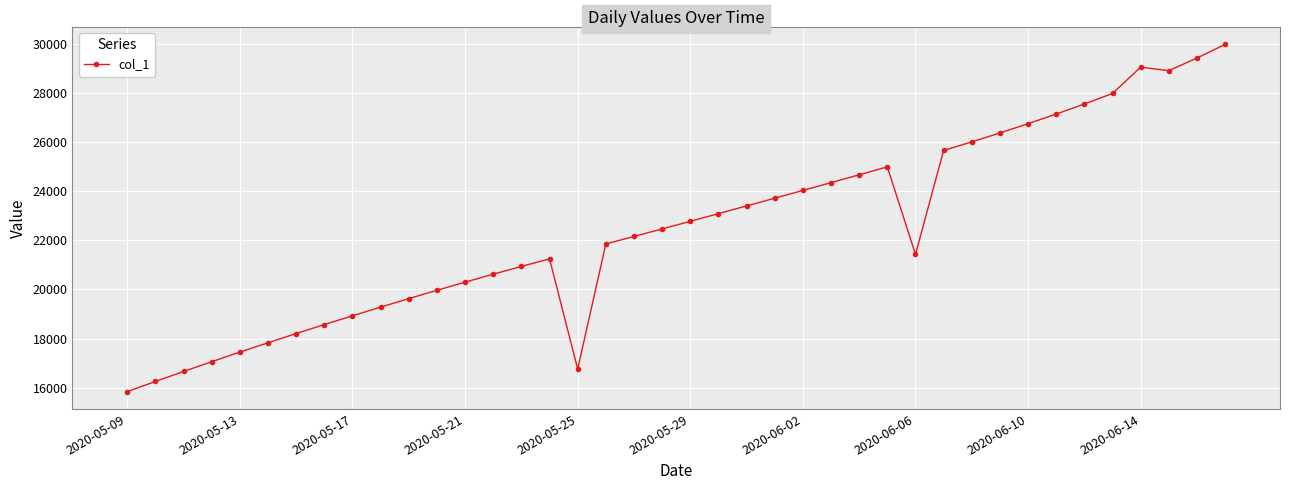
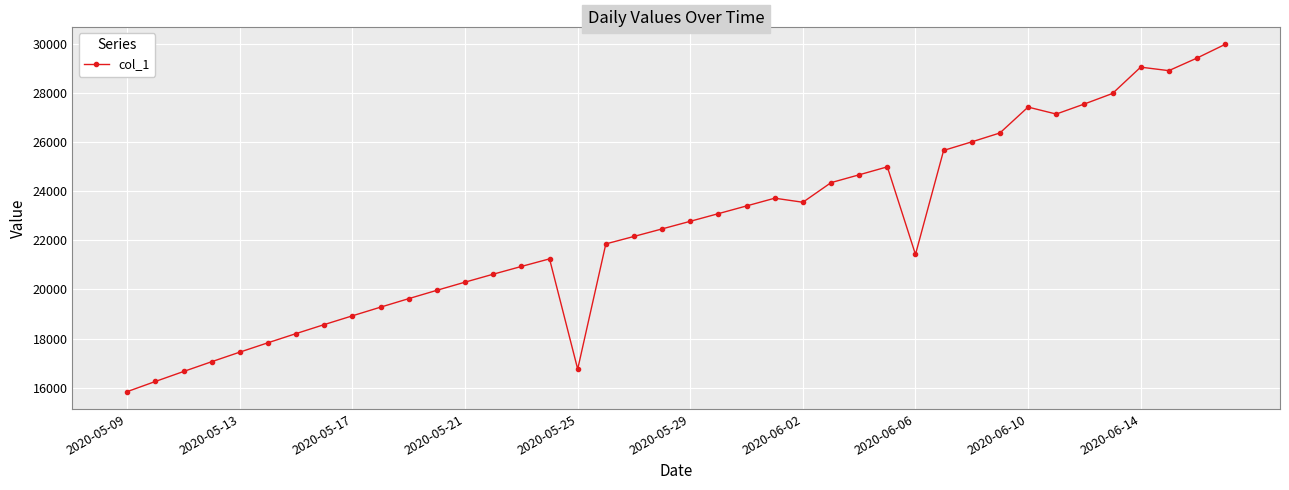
2020-06-02: 24000 -> 23500
2020-06-10: 26700 -> 27400
